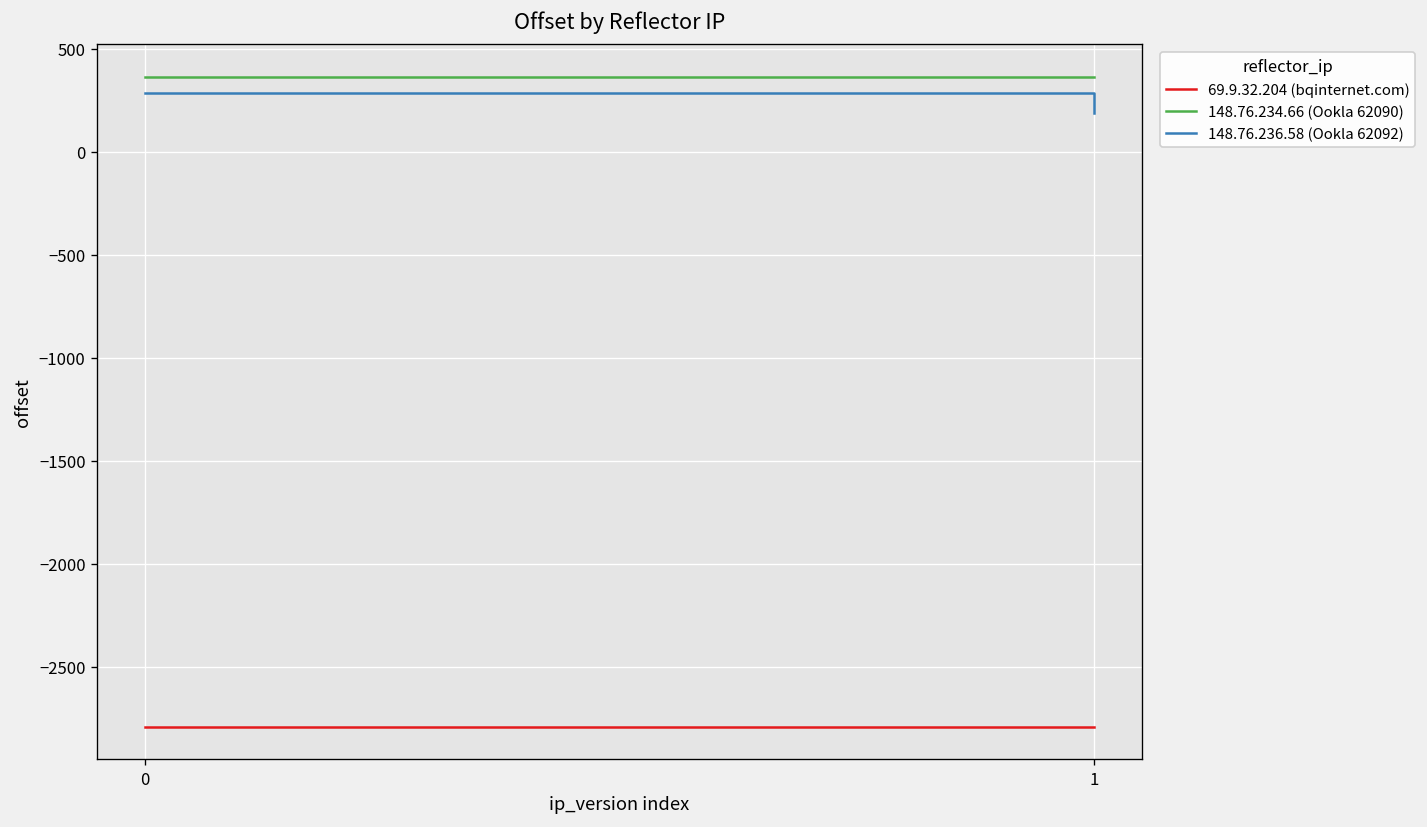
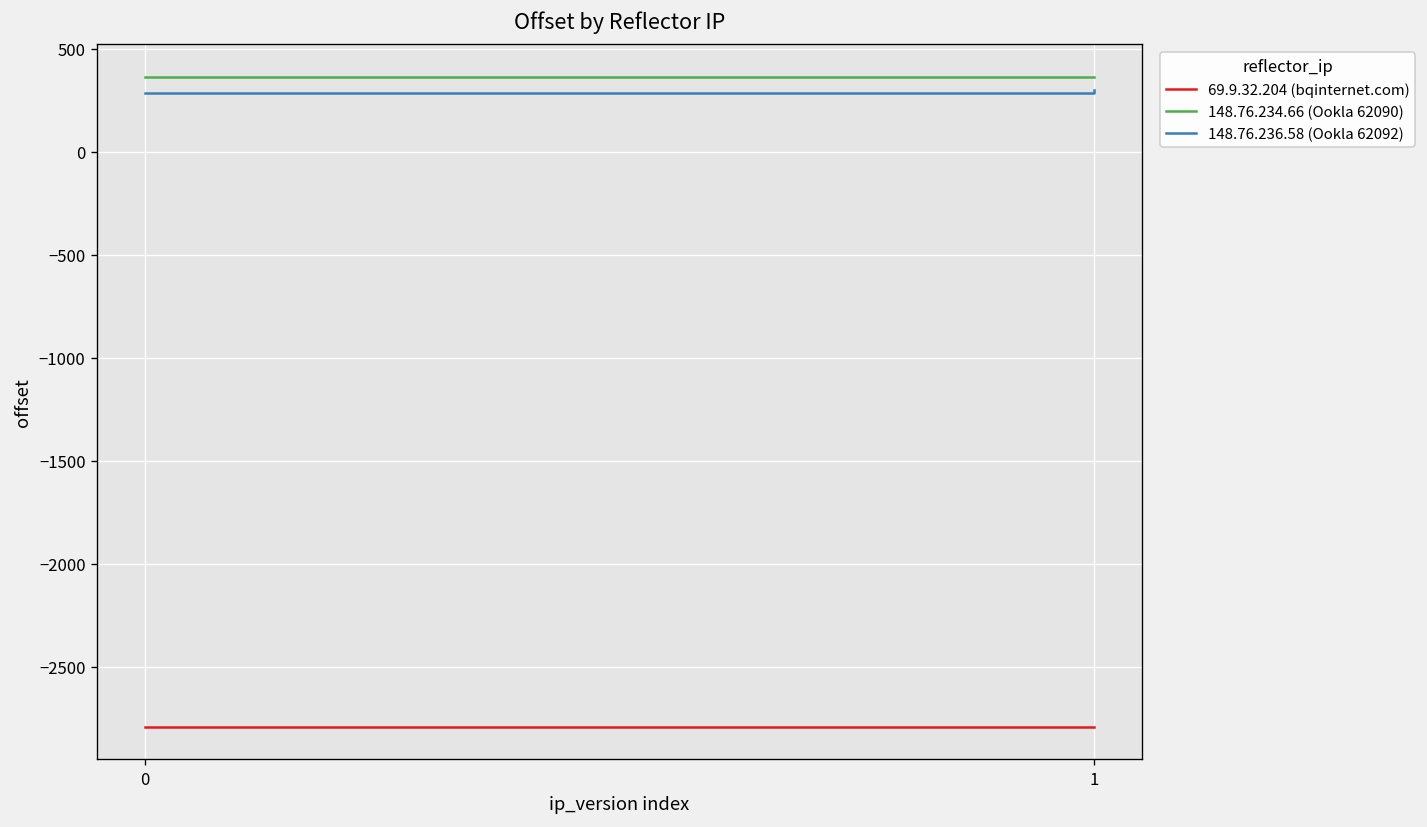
148.76.236.58 (Ookla 62092), 1: 190 -> 300
